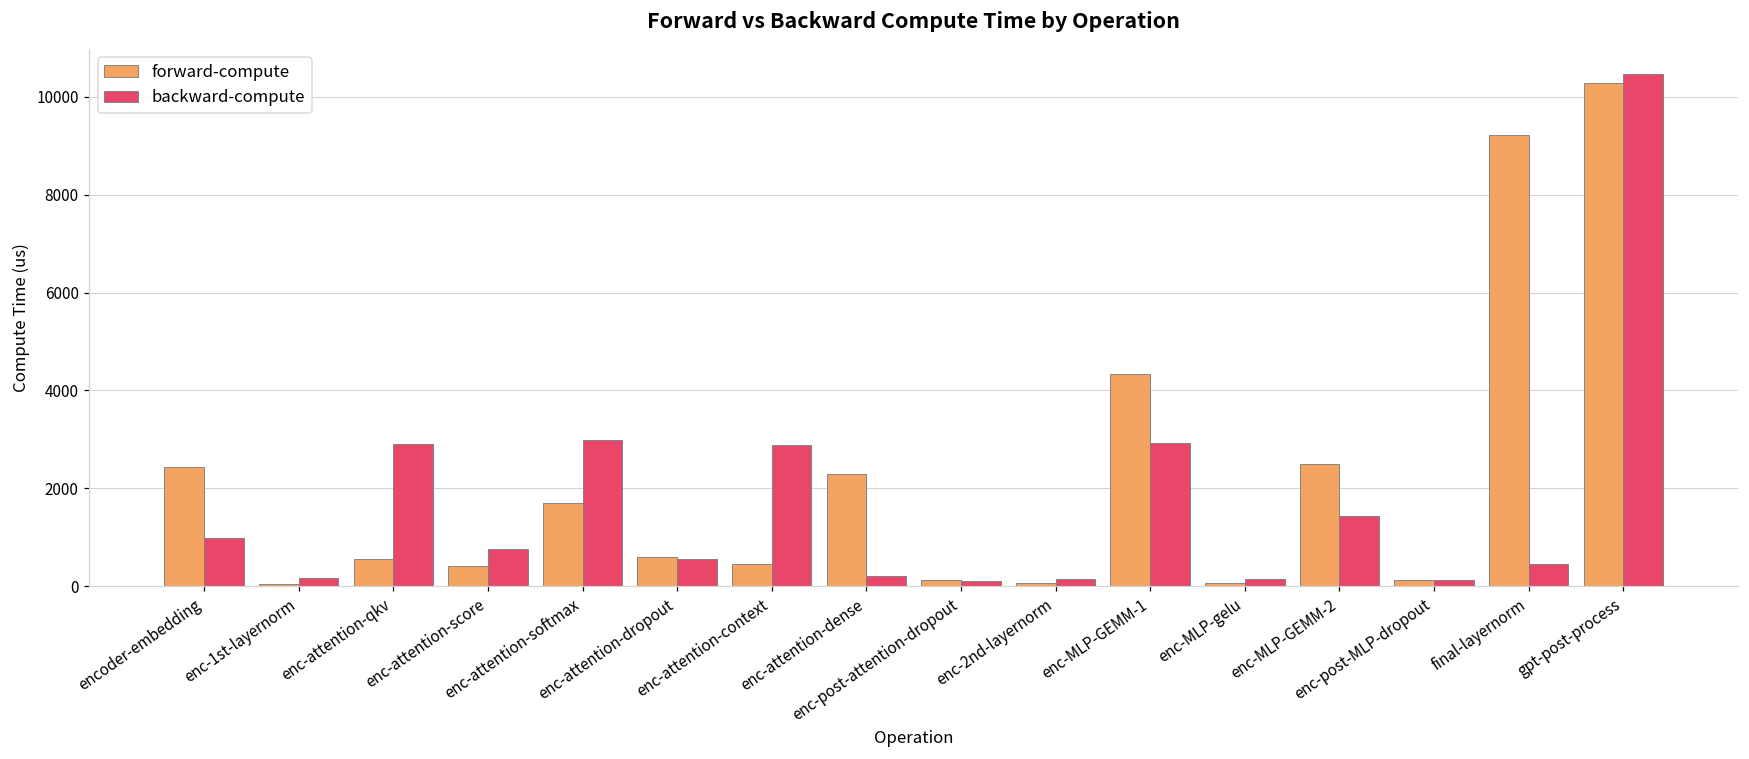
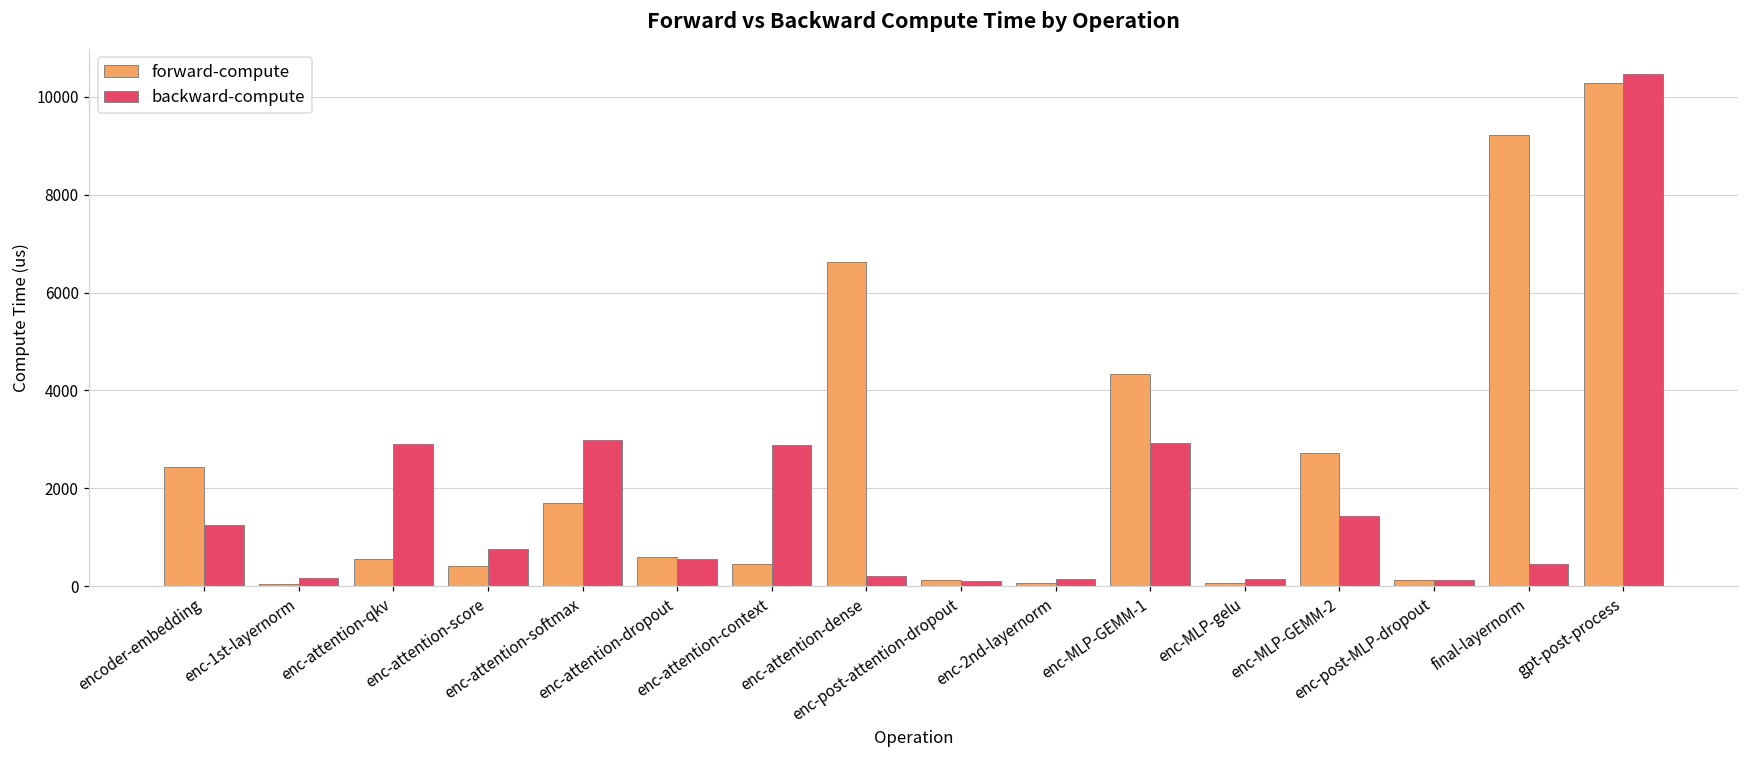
backward-compute, encoder-embedding: 1000 -> 1300
forward-compute, enc-attention-dense: 2300 -> 6600
forward-compute, enc-MLP-GEMM-2: 2500 -> 2700
